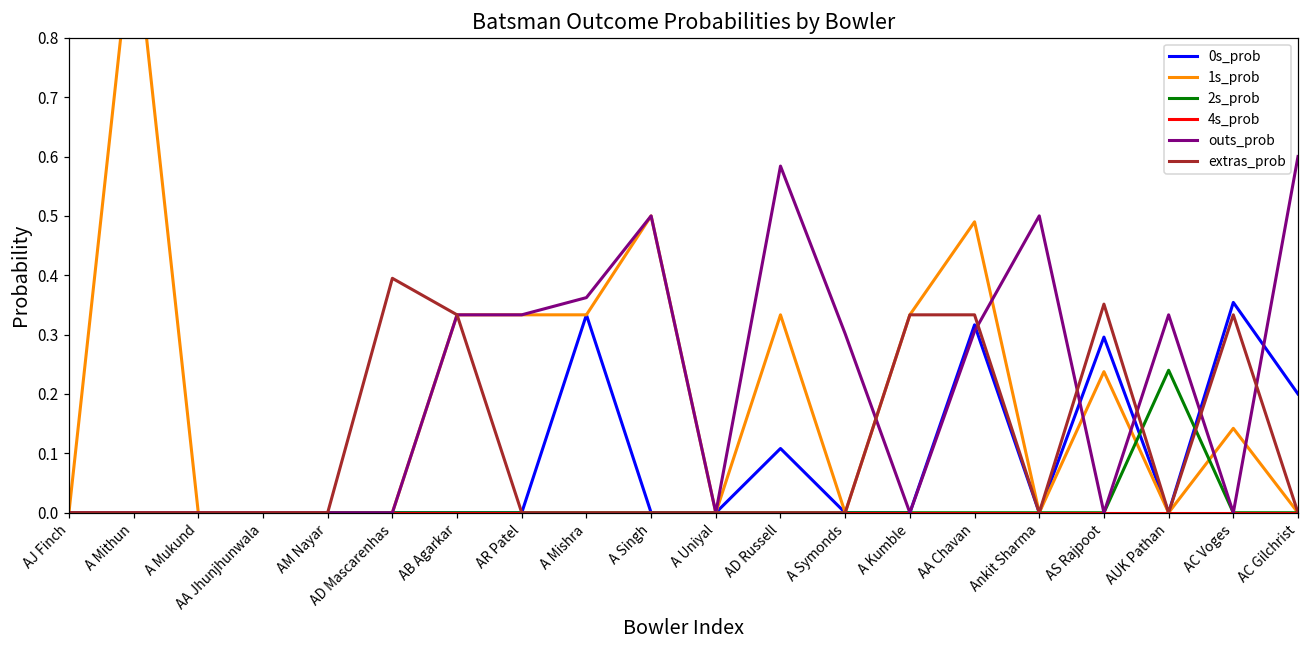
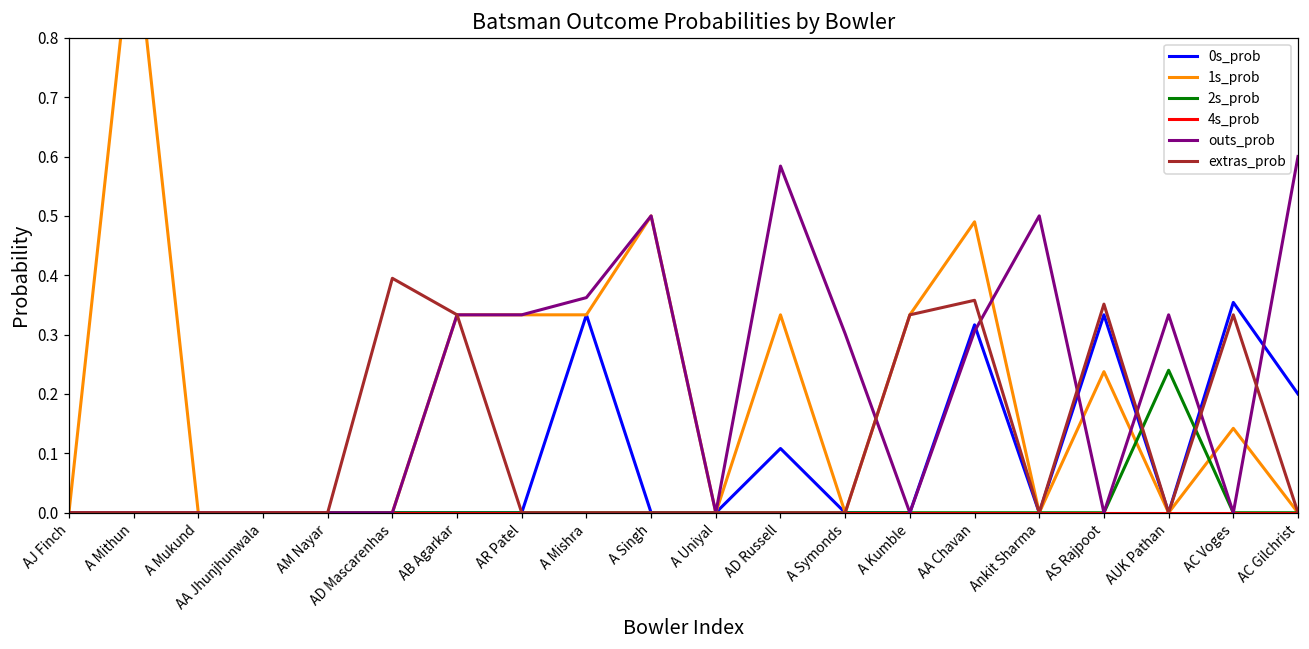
extras_prob, AA Chavan: 0.33 -> 0.36
0s_prob, AS Rajpoot: 0.30 -> 0.33
